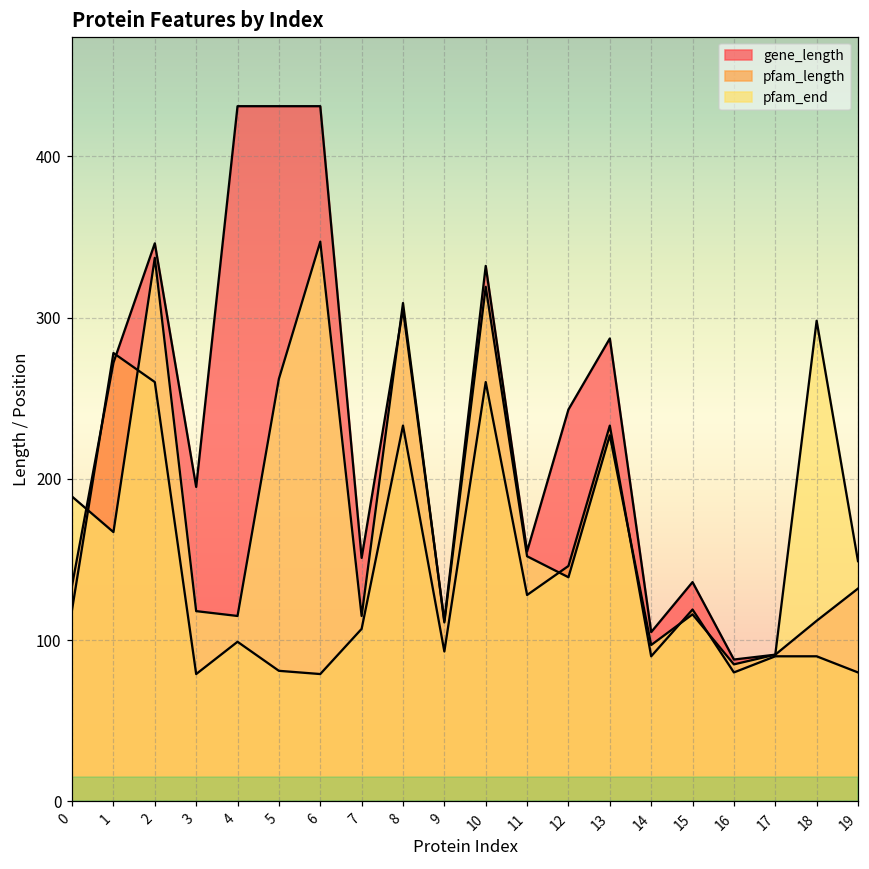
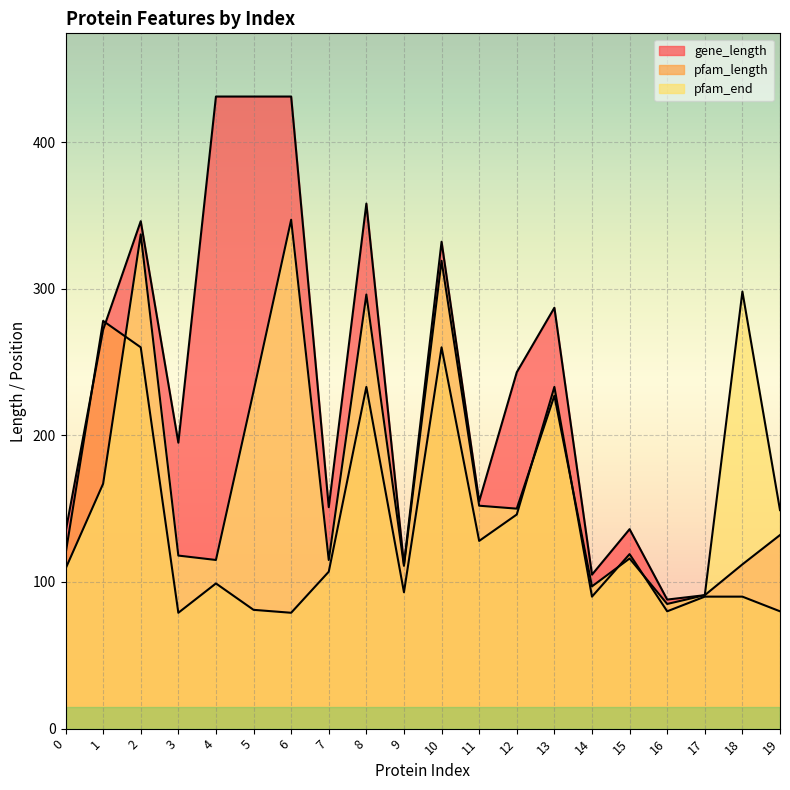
pfam_end, 0: 189 -> 109
pfam_end, 5: 262 -> 230
gene_length, 8: 305 -> 358
pfam_end, 8: 309 -> 296
pfam_end, 12: 139 -> 150
